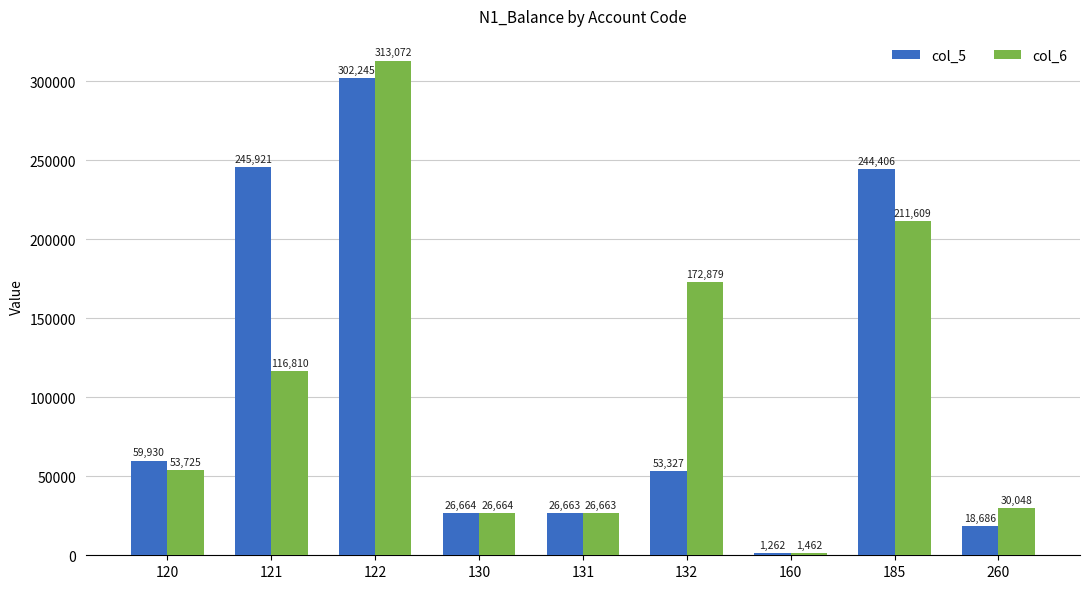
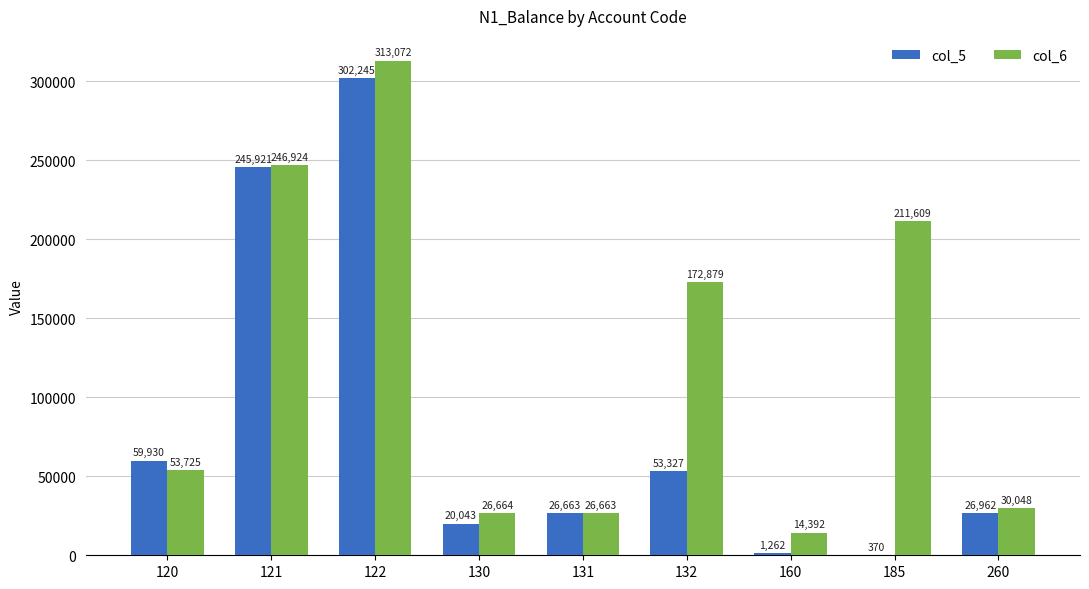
col_6, 121: 116,810 -> 246,924
col_5, 130: 26,664 -> 20,043
col_6, 160: 1,462 -> 14,392
col_5, 185: 244,406 -> 370
col_5, 260: 18,686 -> 26,962
